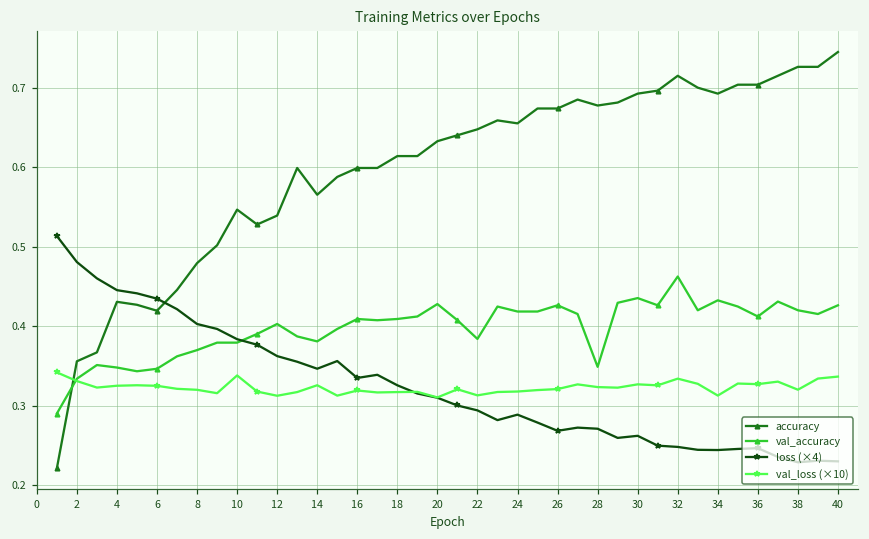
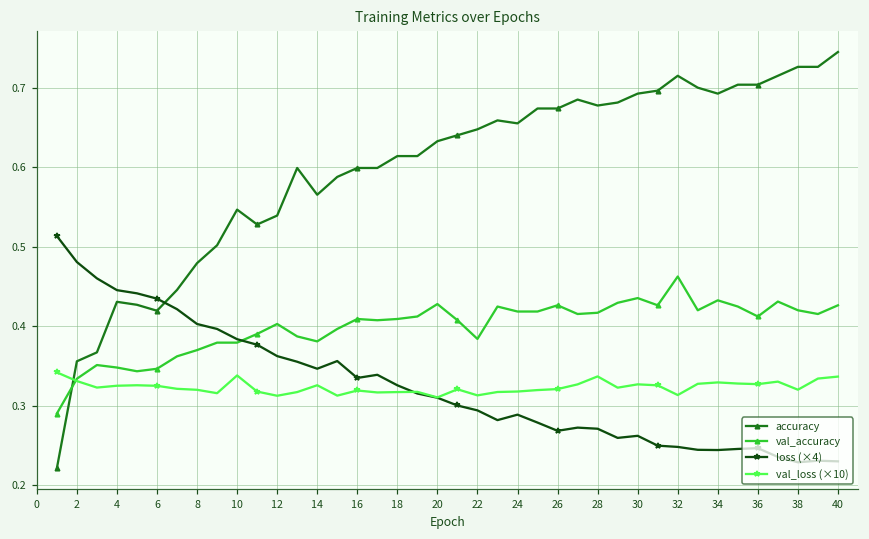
val_accuracy, 28: 0.35 -> 0.42
val_loss (×10), 28: 0.32 -> 0.34
val_loss (×10), 32: 0.33 -> 0.31
val_loss (×10), 34: 0.31 -> 0.33
